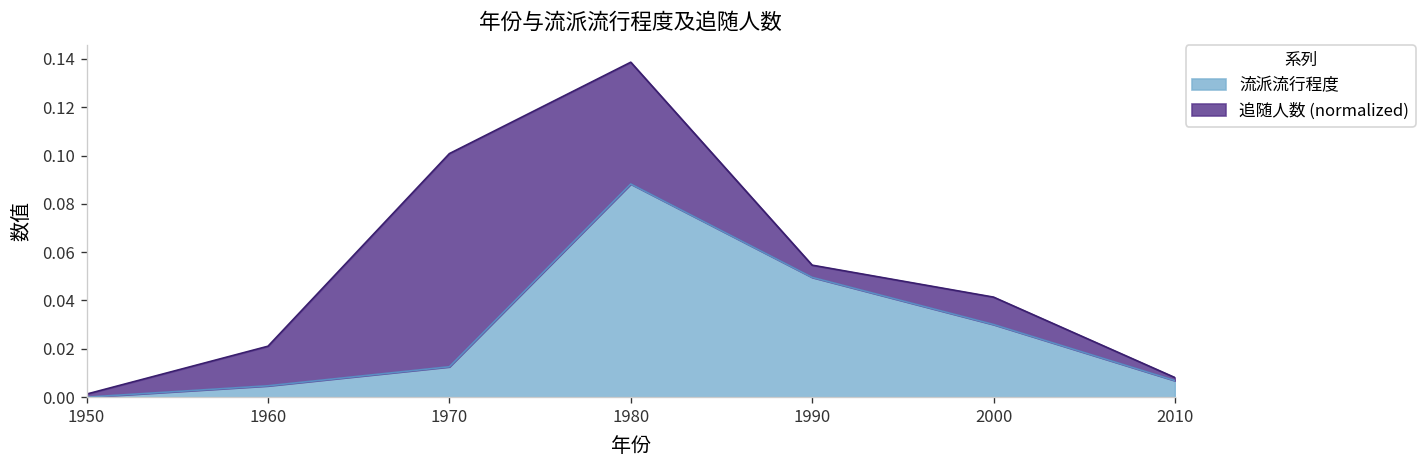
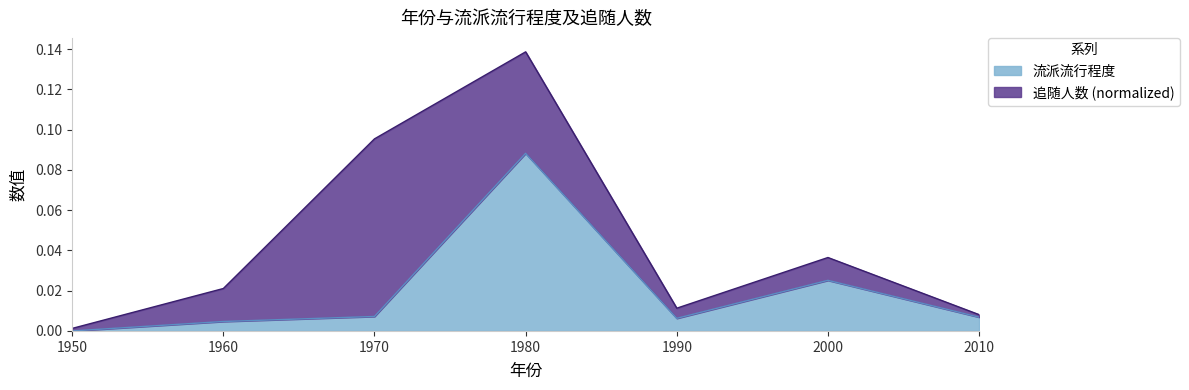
流派流行程度, 1970: 0.013 -> 0.007
流派流行程度, 1990: 0.050 -> 0.006
流派流行程度, 2000: 0.030 -> 0.025
